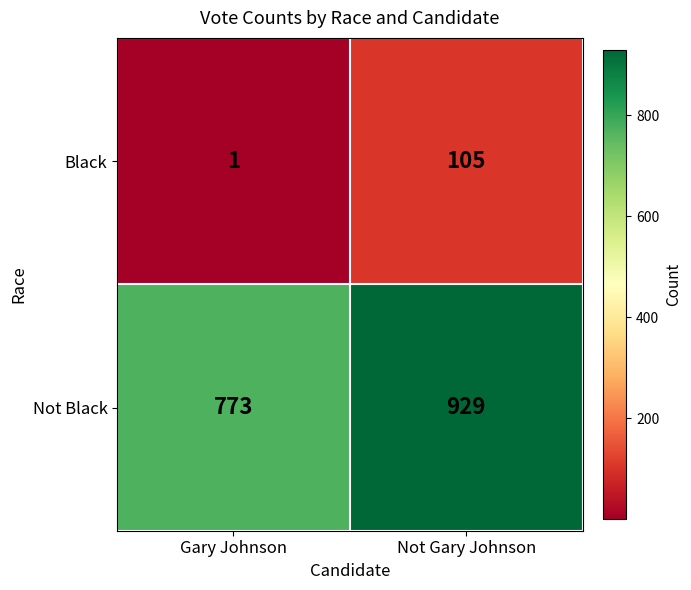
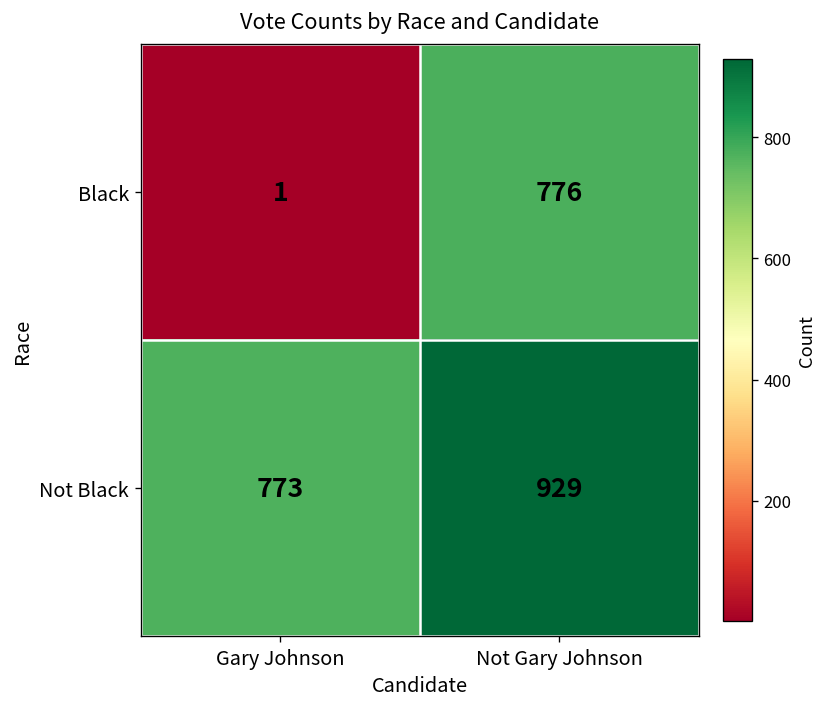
Black, Not Gary Johnson: 105 -> 776
